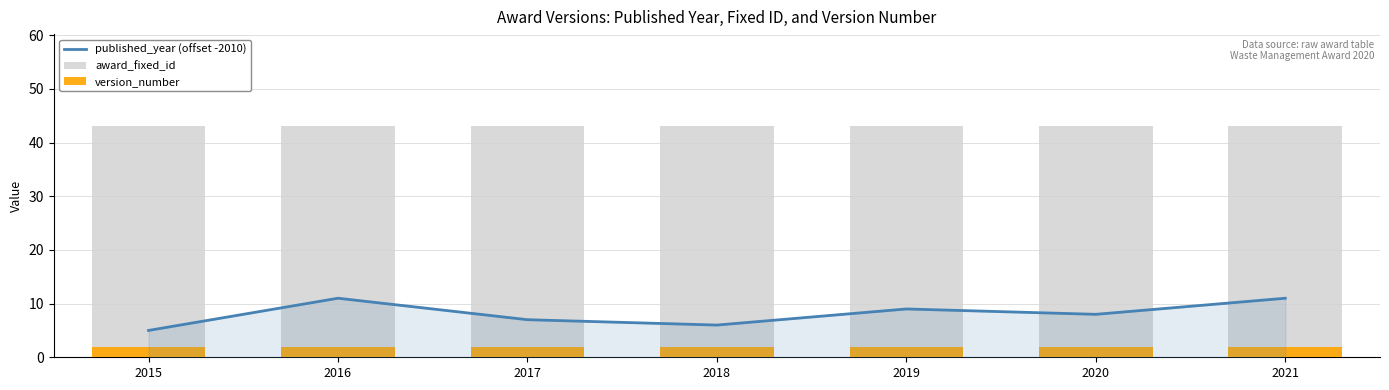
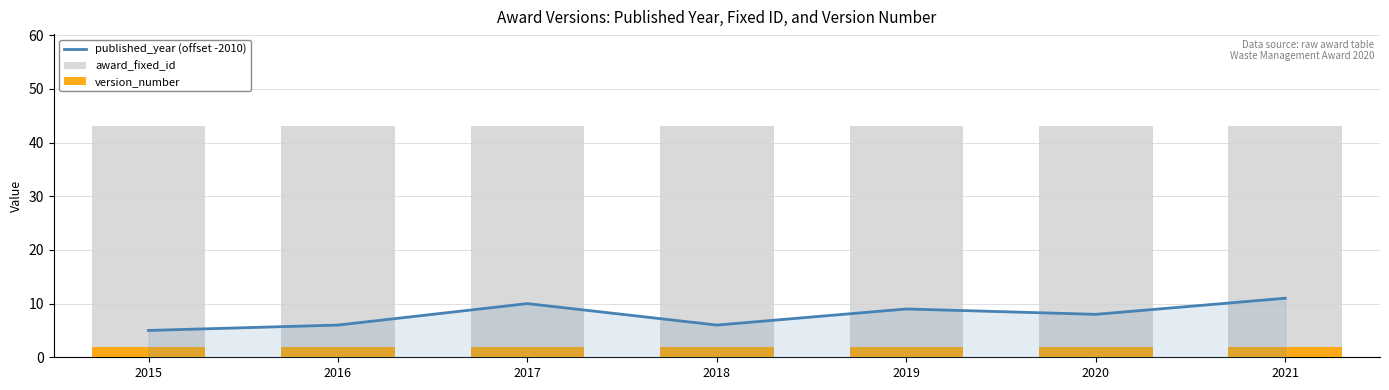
published_year (offset -2010), 2016: 11 -> 6
published_year (offset -2010), 2017: 7 -> 10
